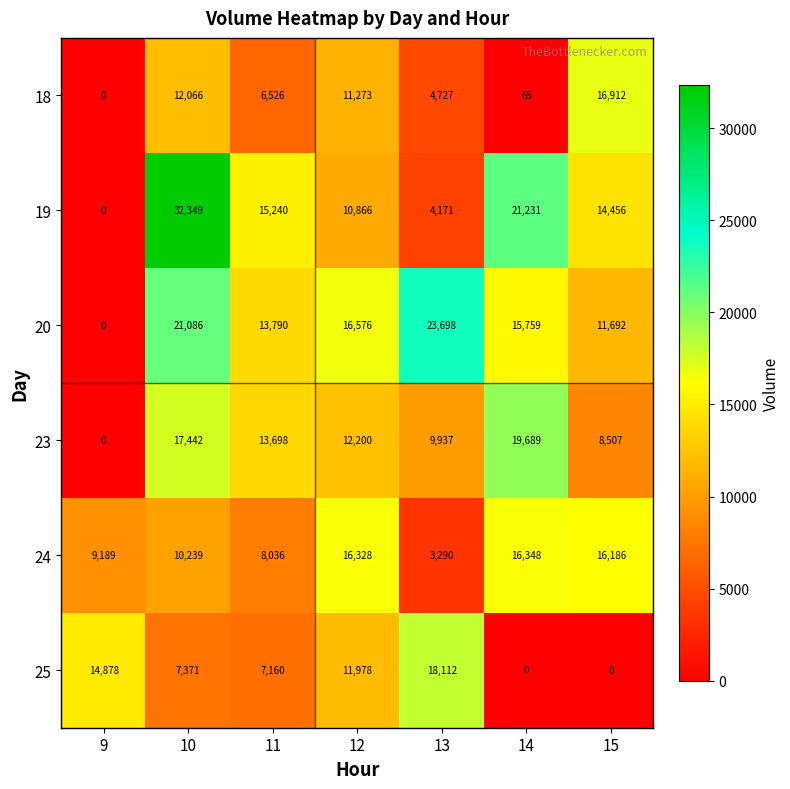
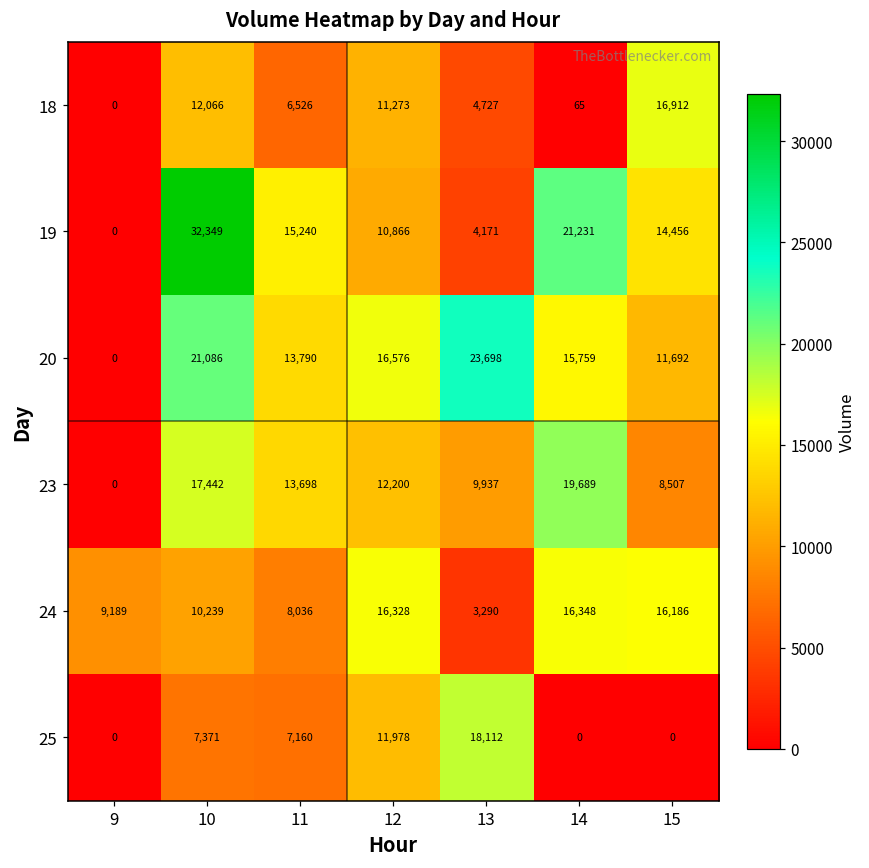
25, 9: 14,878 -> 0
